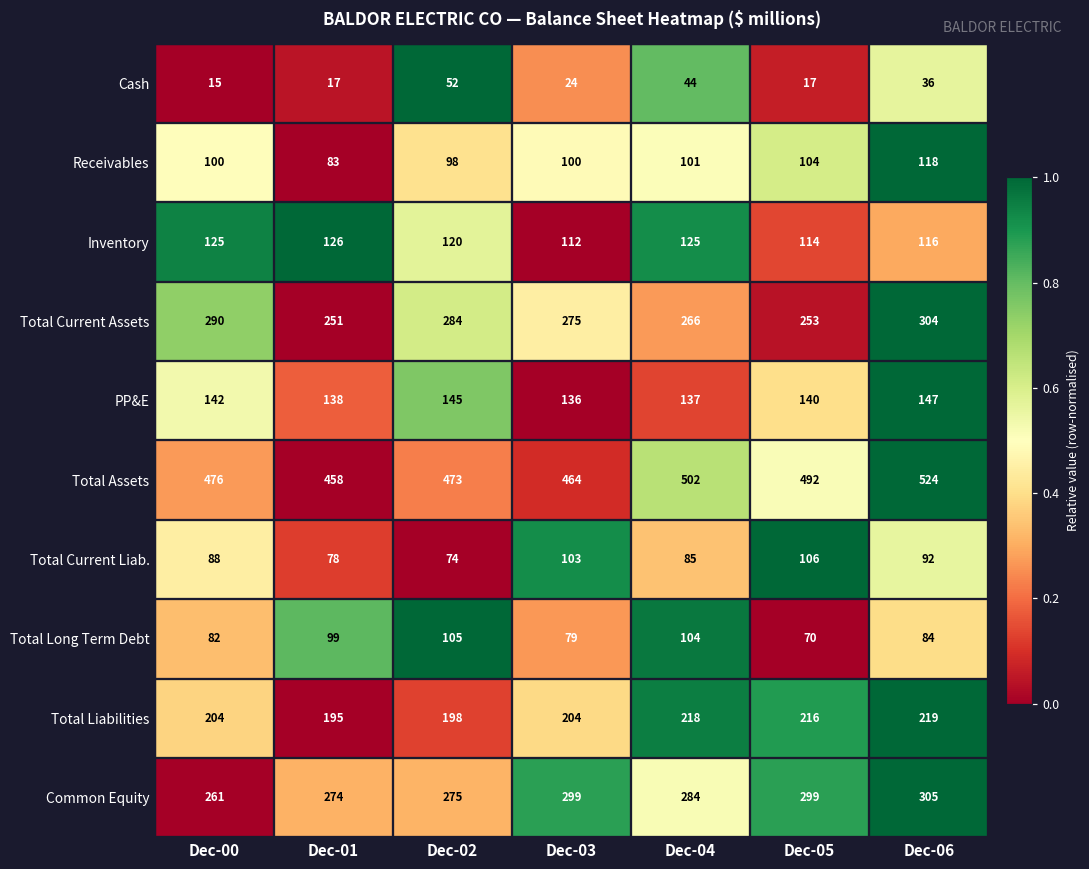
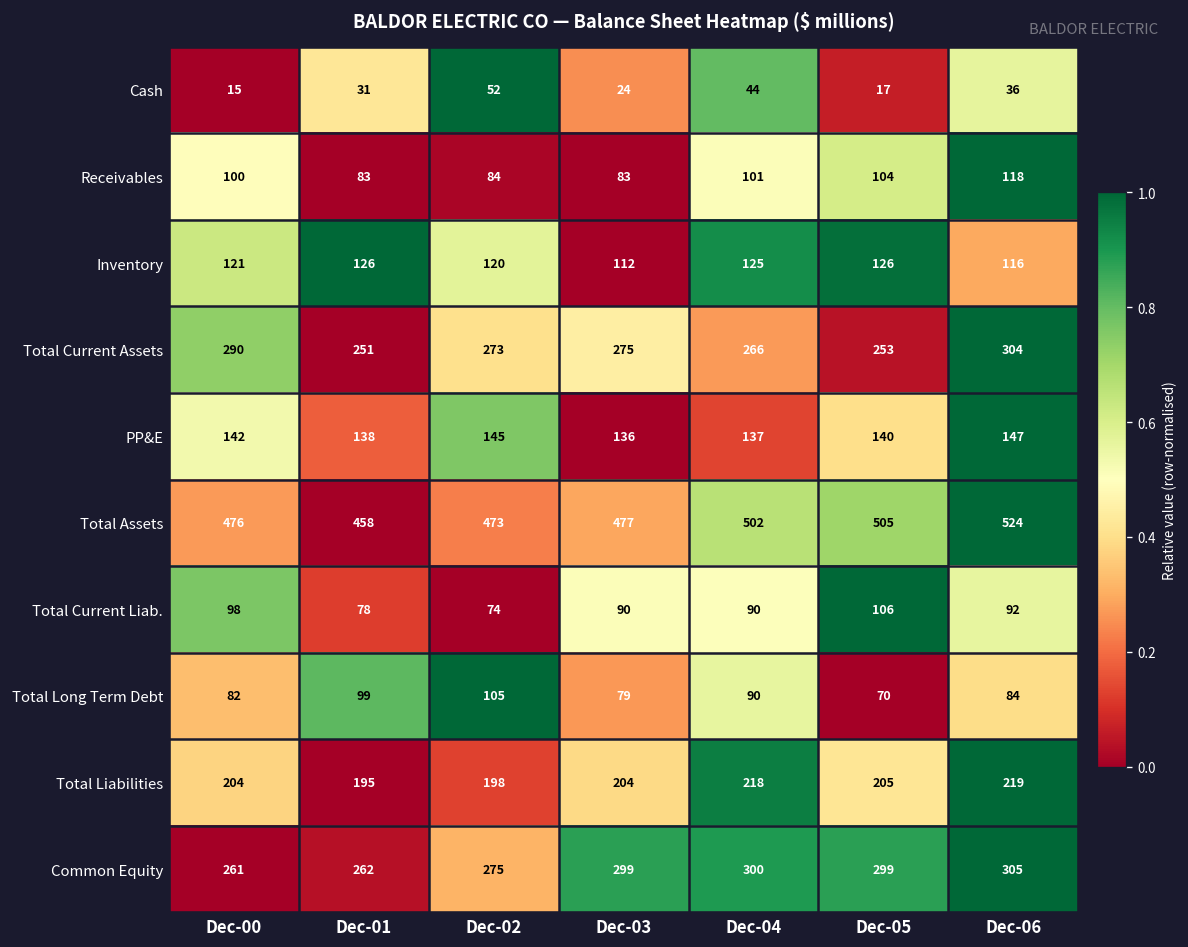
Cash, Dec-01: 17 -> 31
Receivables, Dec-02: 98 -> 84
Receivables, Dec-03: 100 -> 83
Inventory, Dec-00: 125 -> 121
Inventory, Dec-05: 114 -> 126
Total Current Assets, Dec-02: 284 -> 273
Total Assets, Dec-03: 464 -> 477
Total Assets, Dec-05: 492 -> 505
Total Current Liab., Dec-00: 88 -> 98
Total Current Liab., Dec-03: 103 -> 90
Total Current Liab., Dec-04: 85 -> 90
Total Long Term Debt, Dec-04: 104 -> 90
Total Liabilities, Dec-05: 216 -> 205
Common Equity, Dec-01: 274 -> 262
Common Equity, Dec-04: 284 -> 300
